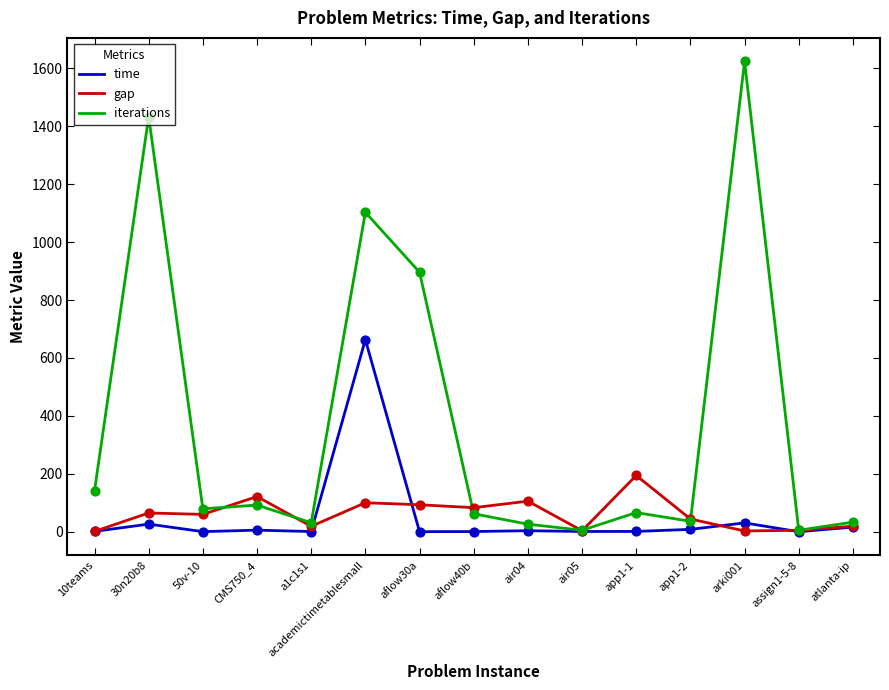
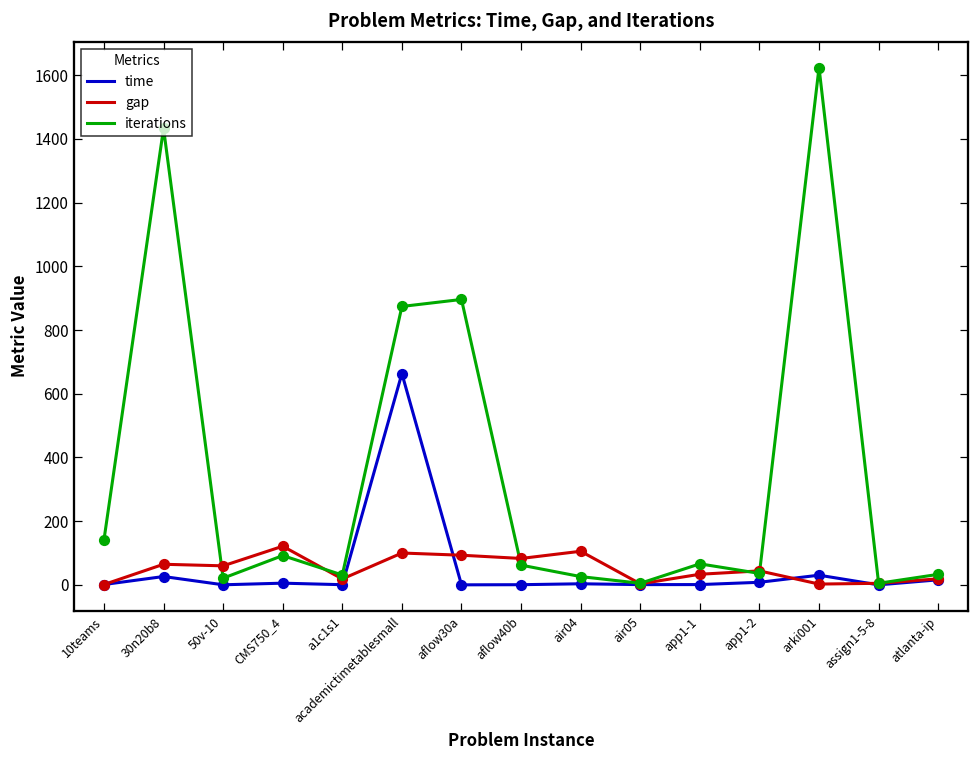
iterations, 50v-10: 80 -> 20
iterations, academictimetablesmall: 1100 -> 870
gap, app1-1: 190 -> 30
